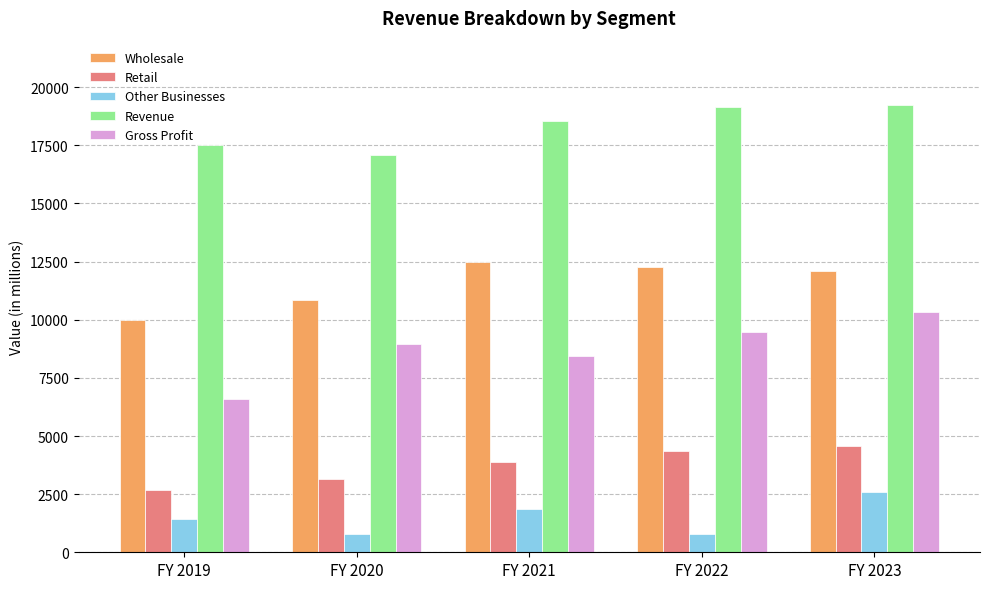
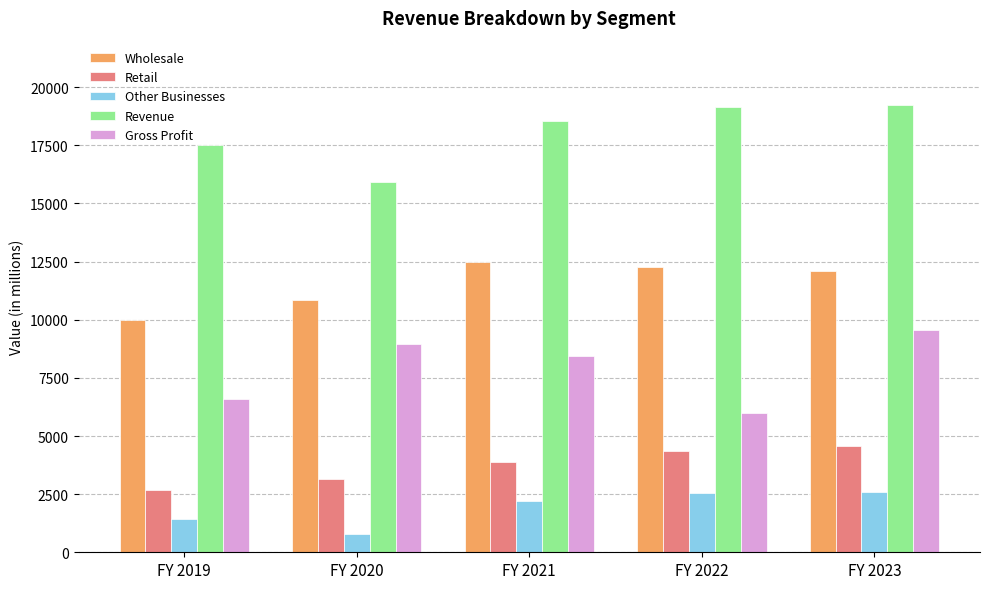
Revenue, FY 2020: 17100 -> 15900
Other Businesses, FY 2021: 1800 -> 2200
Other Businesses, FY 2022: 800 -> 2500
Gross Profit, FY 2022: 9500 -> 6000
Gross Profit, FY 2023: 10300 -> 9600
